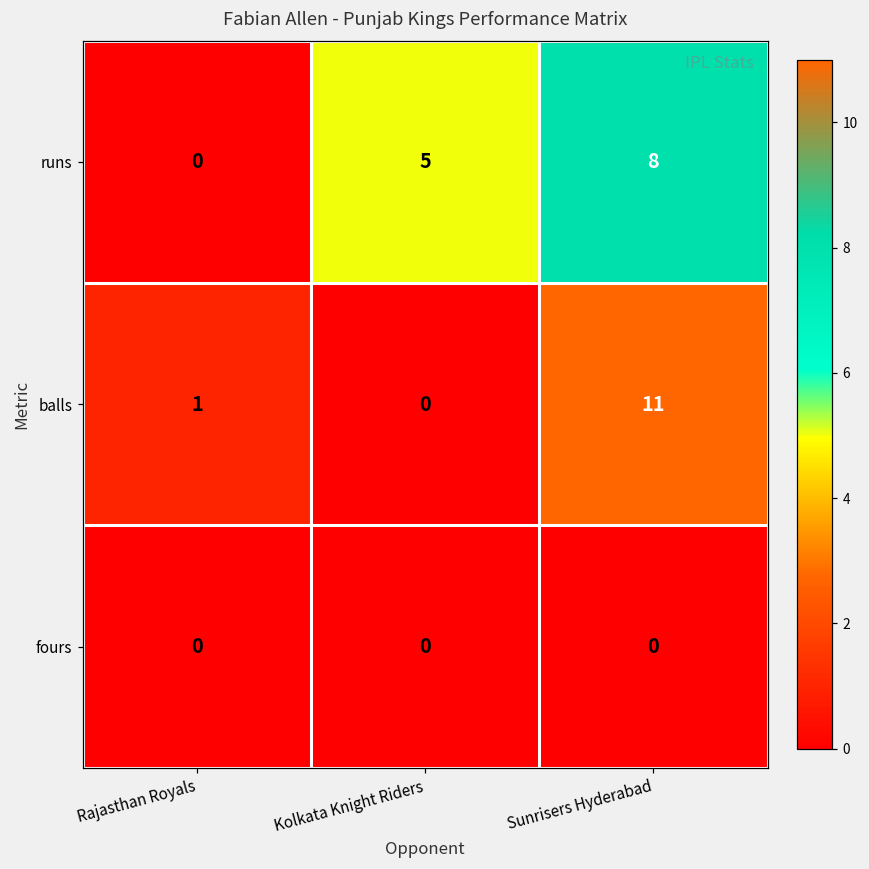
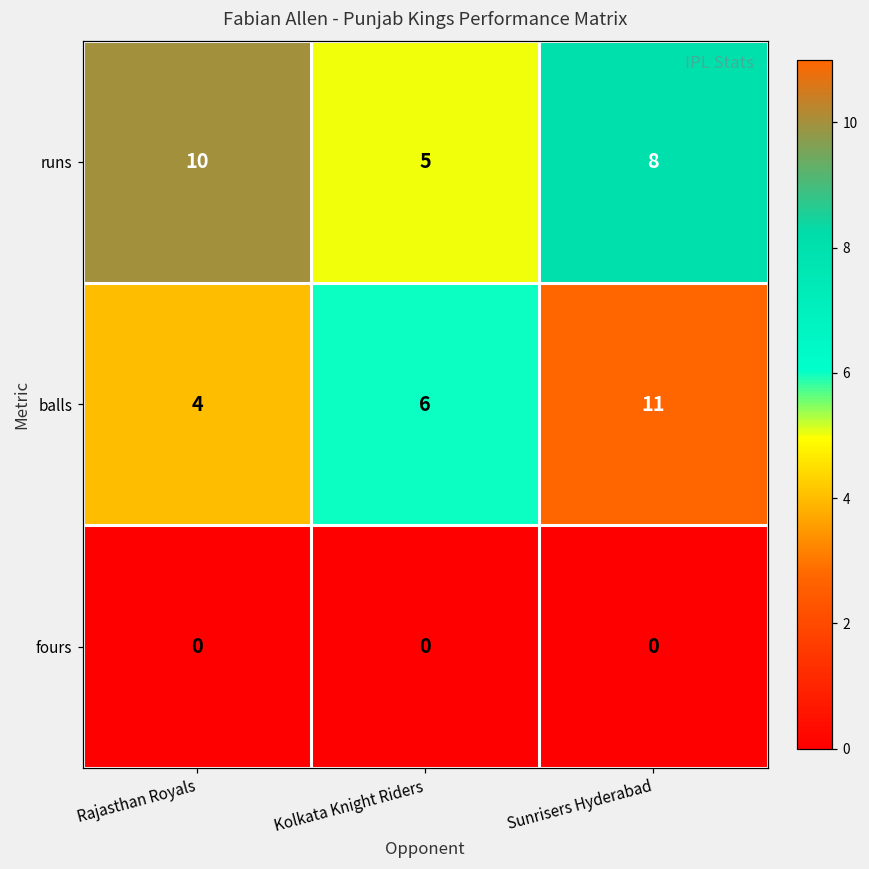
runs, Rajasthan Royals: 0 -> 10
balls, Rajasthan Royals: 1 -> 4
balls, Kolkata Knight Riders: 0 -> 6
